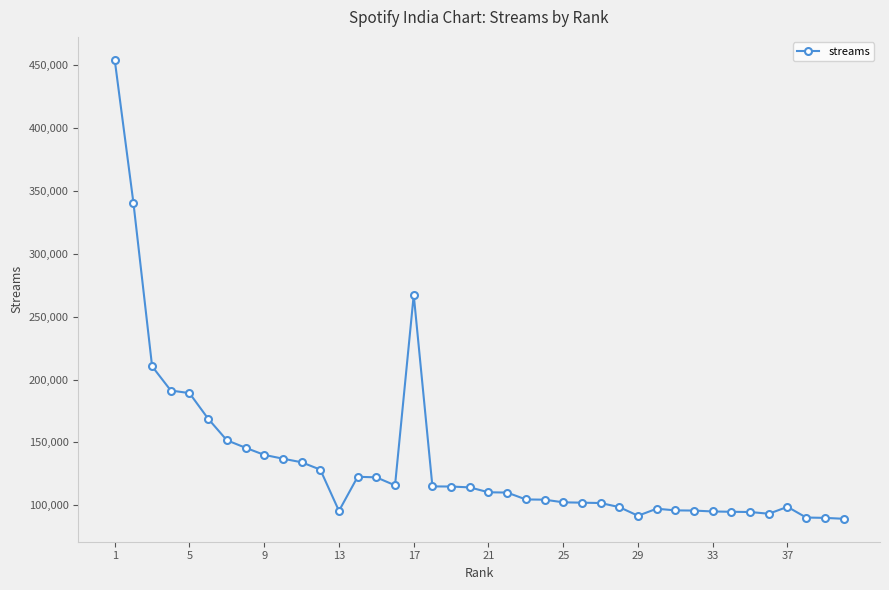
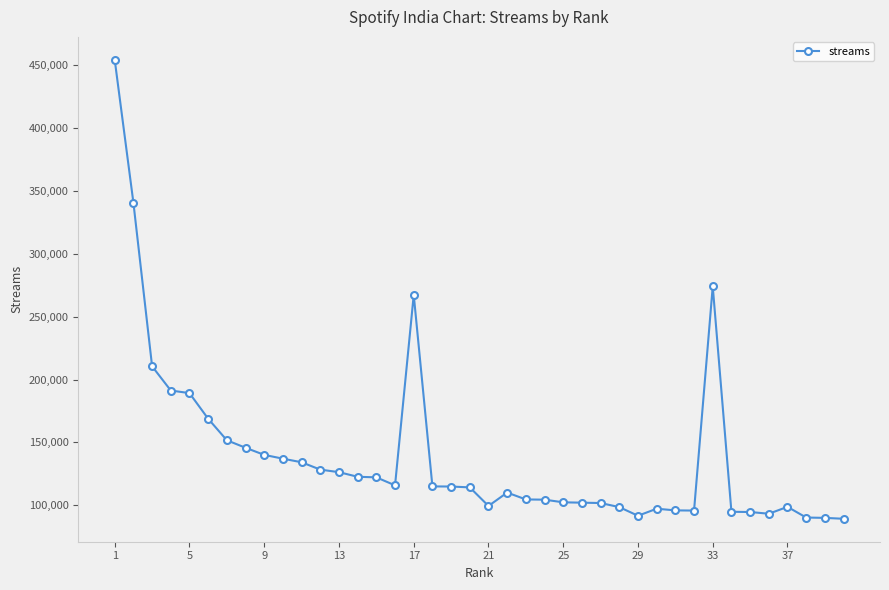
13: 96,000 -> 126,000
21: 110,000 -> 100,000
33: 95,000 -> 274,000
